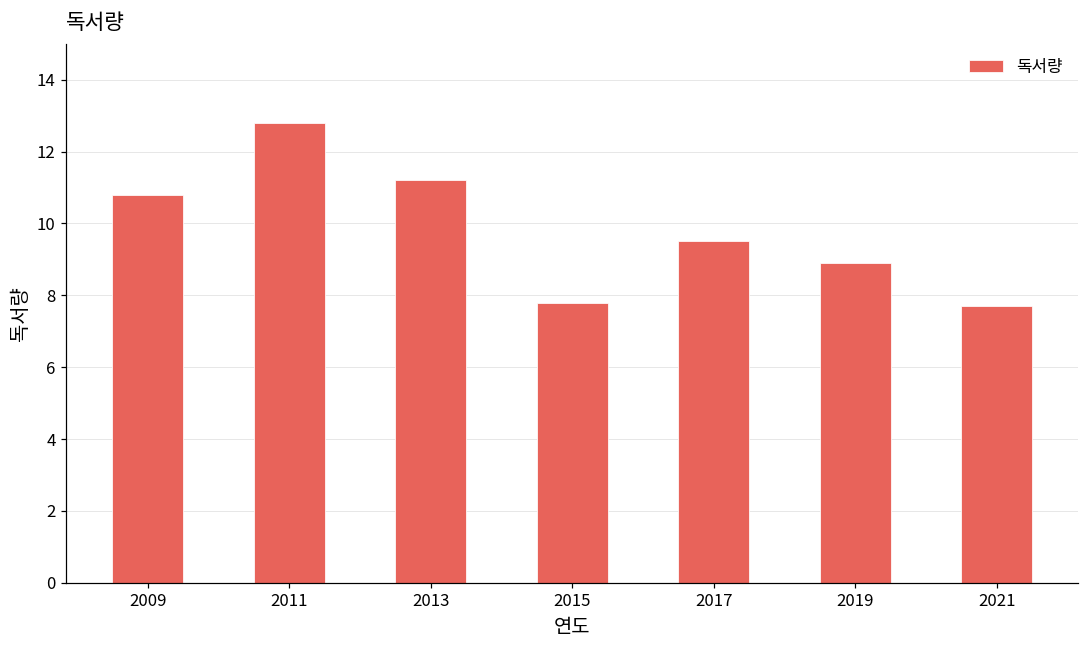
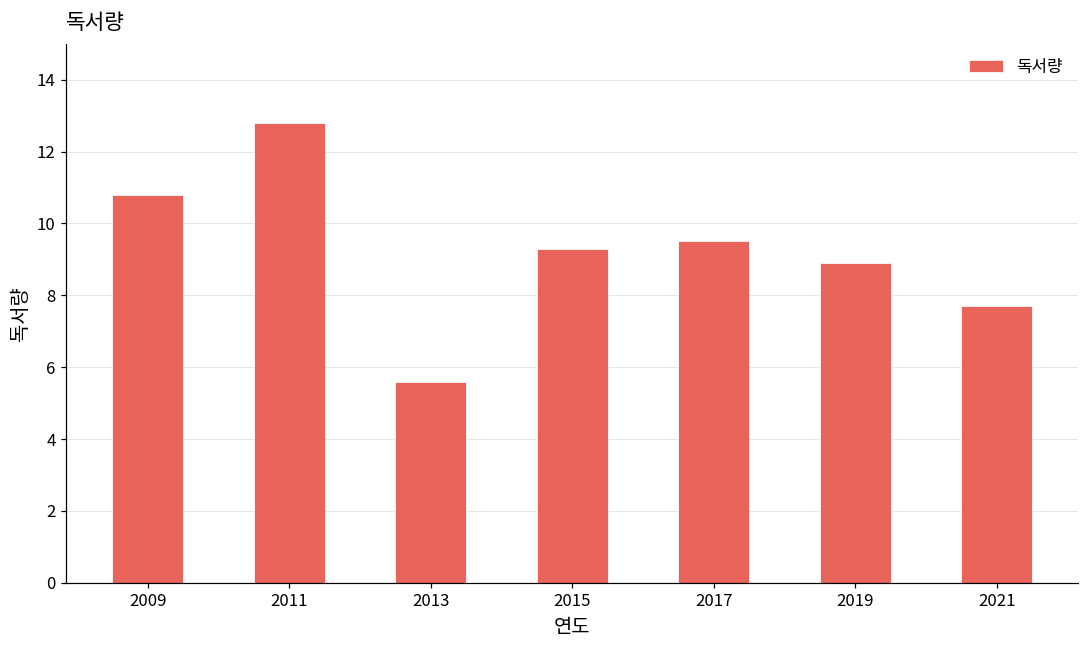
2013: 11.2 -> 5.6
2015: 7.8 -> 9.3
